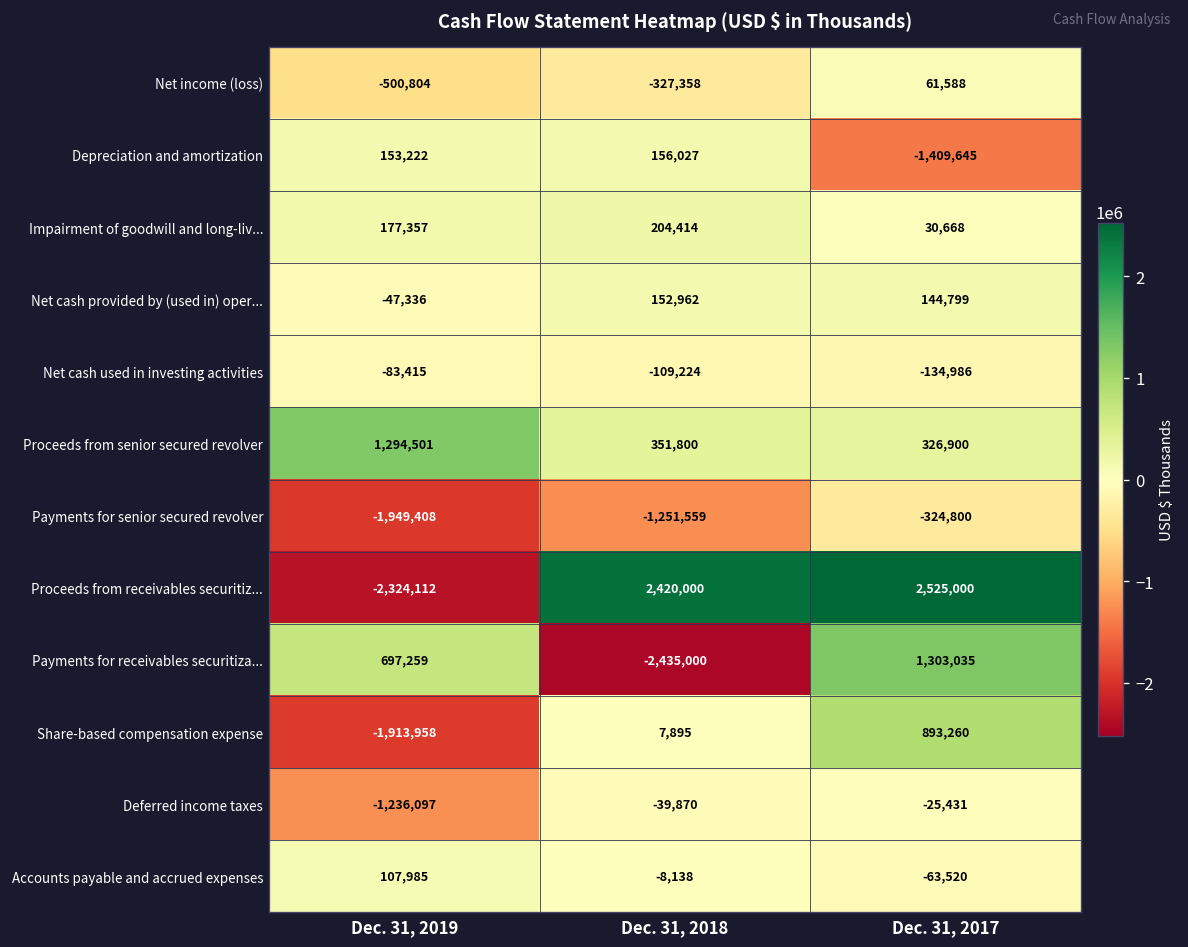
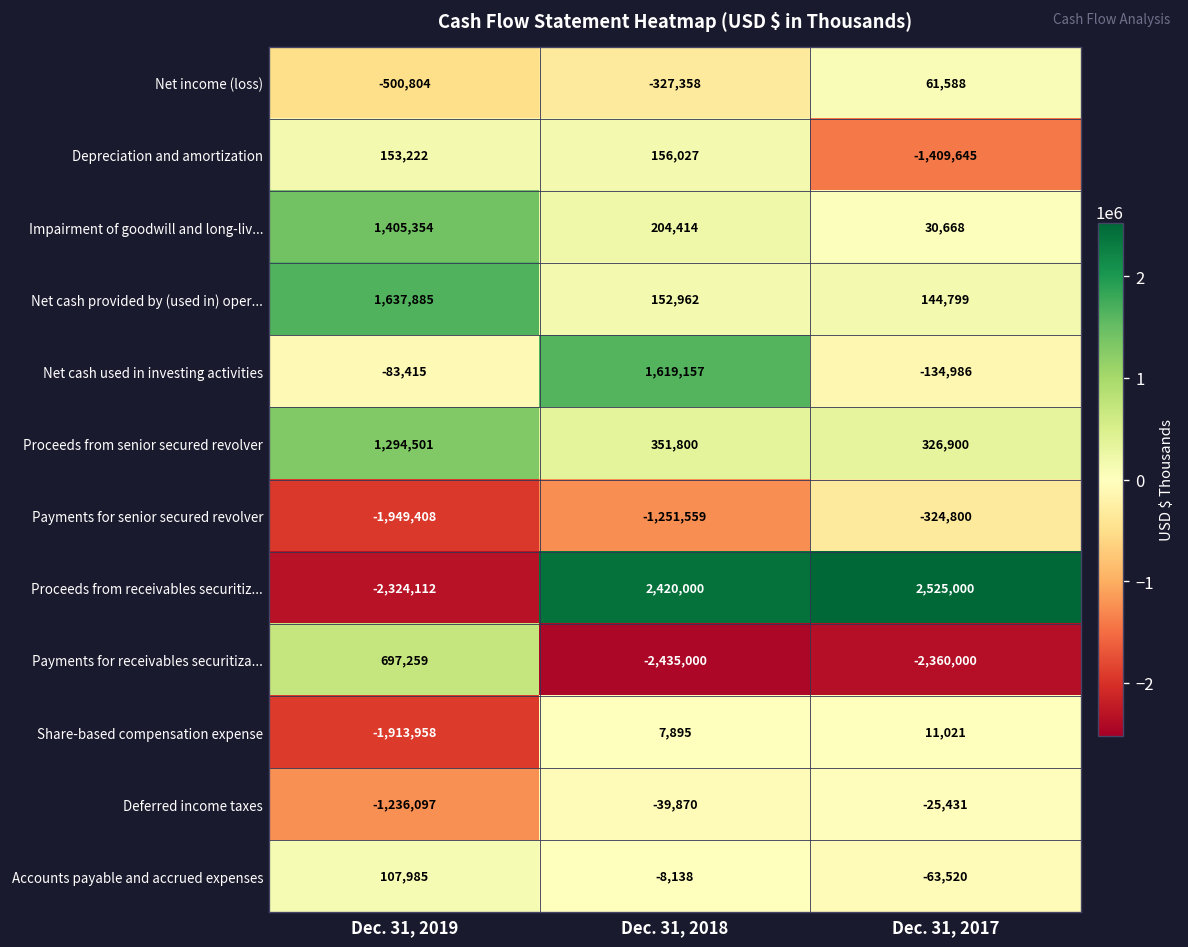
Impairment of goodwill and long-liv..., Dec. 31, 2019: 177,357 -> 1,405,354
Net cash provided by (used in) oper..., Dec. 31, 2019: -47,336 -> 1,637,885
Net cash used in investing activities, Dec. 31, 2018: -109,224 -> 1,619,157
Payments for receivables securitiza..., Dec. 31, 2017: 1,303,035 -> -2,360,000
Share-based compensation expense, Dec. 31, 2017: 893,260 -> 11,021
